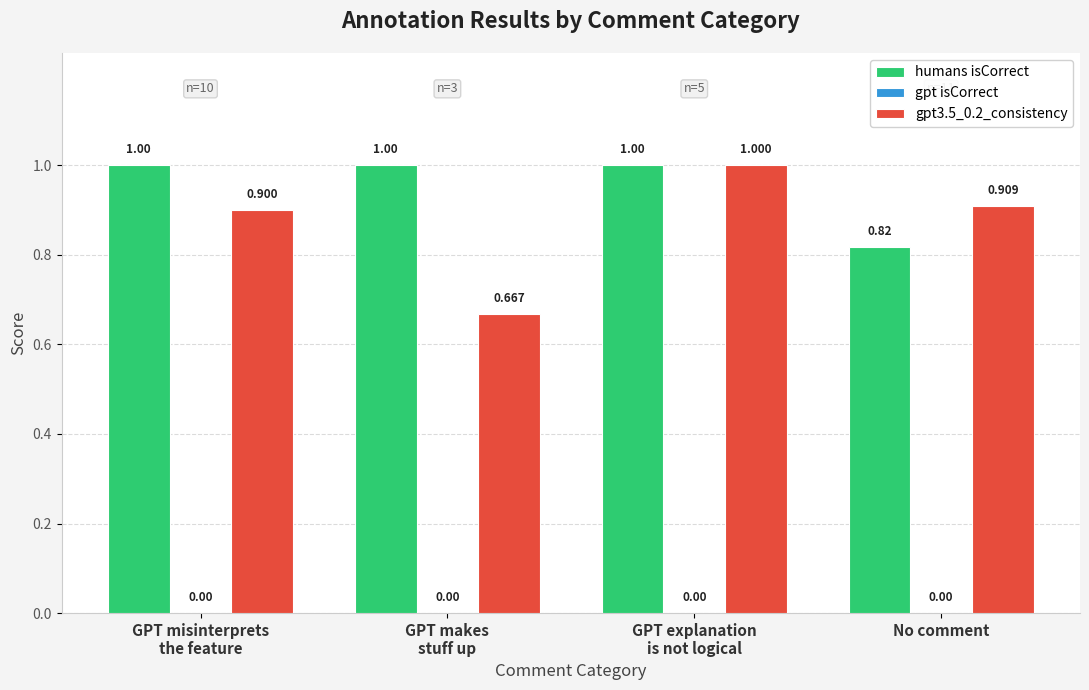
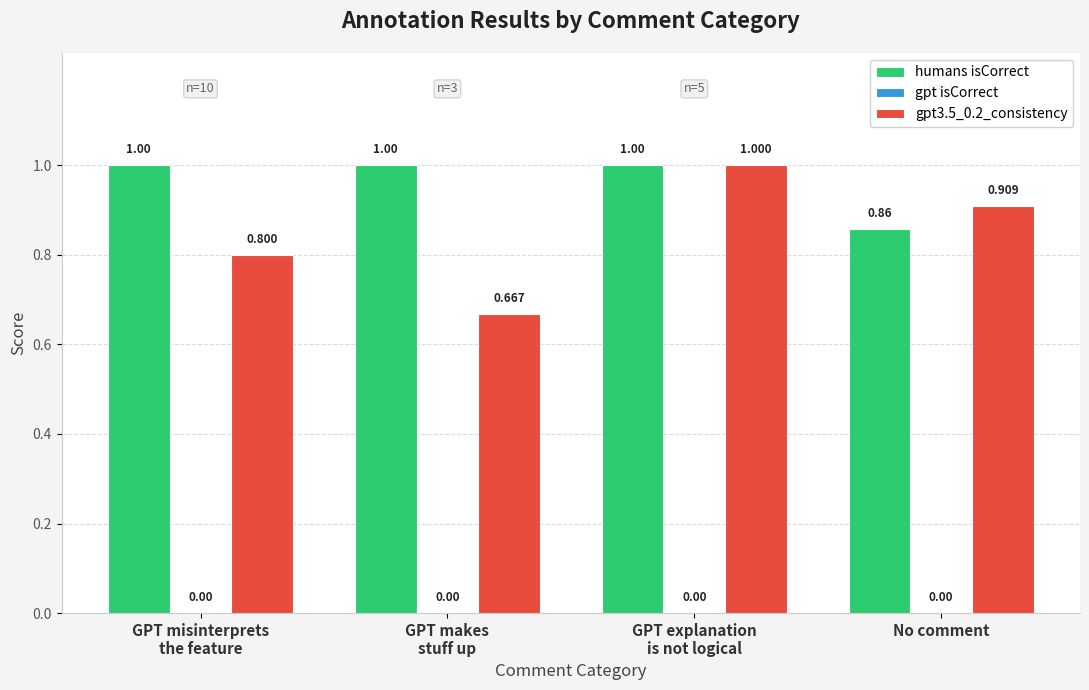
gpt3.5_0.2_consistency, GPT misinterprets the feature: 0.900 -> 0.800
humans isCorrect, No comment: 0.82 -> 0.86
